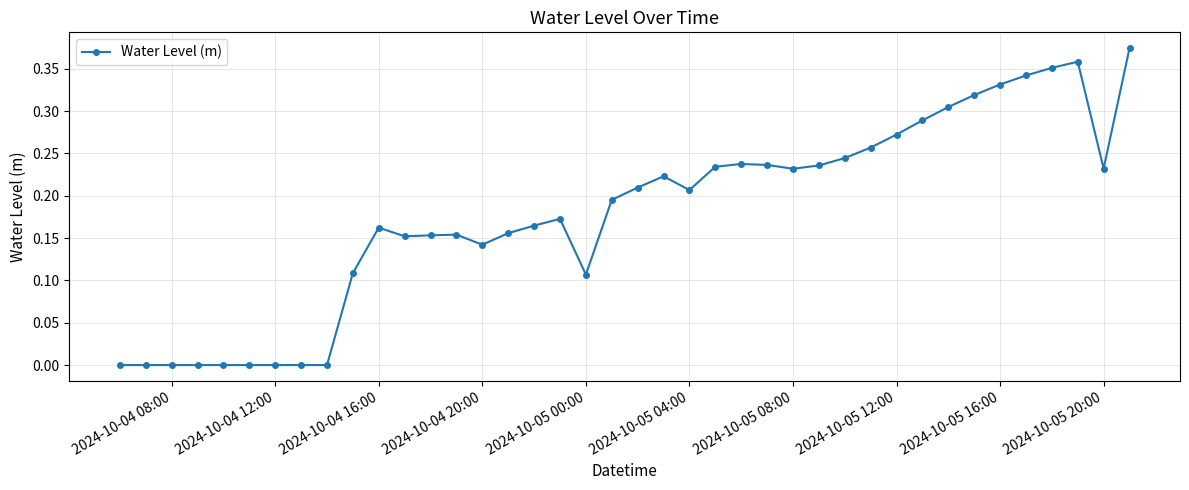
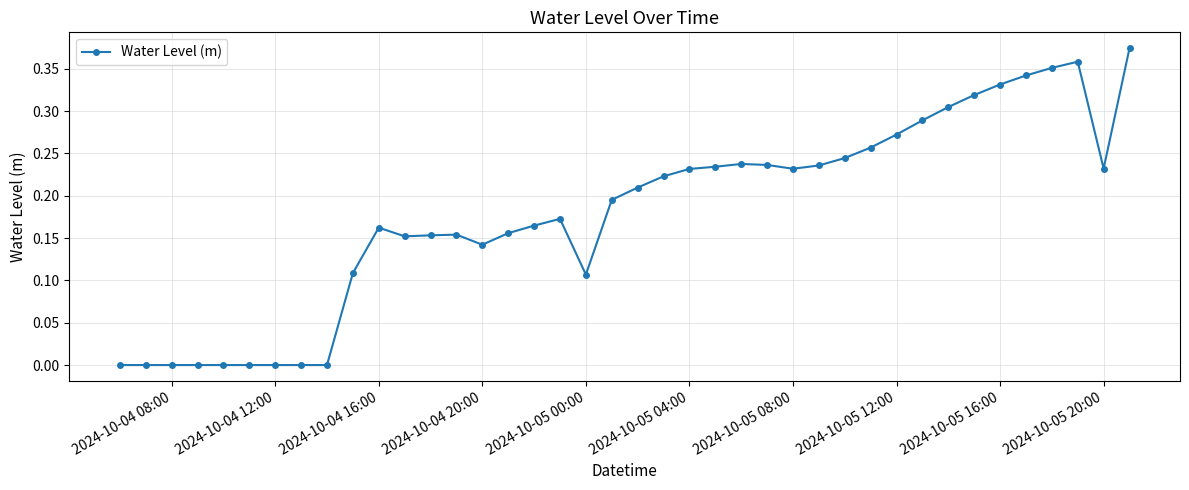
2024-10-05 04:00: 0.21 -> 0.23
